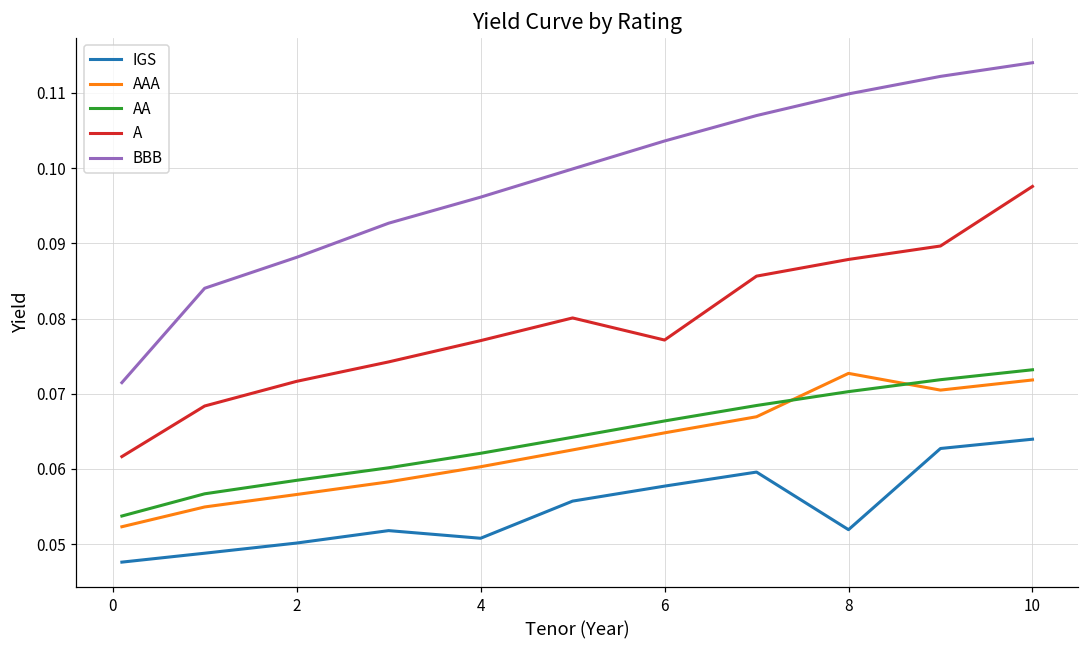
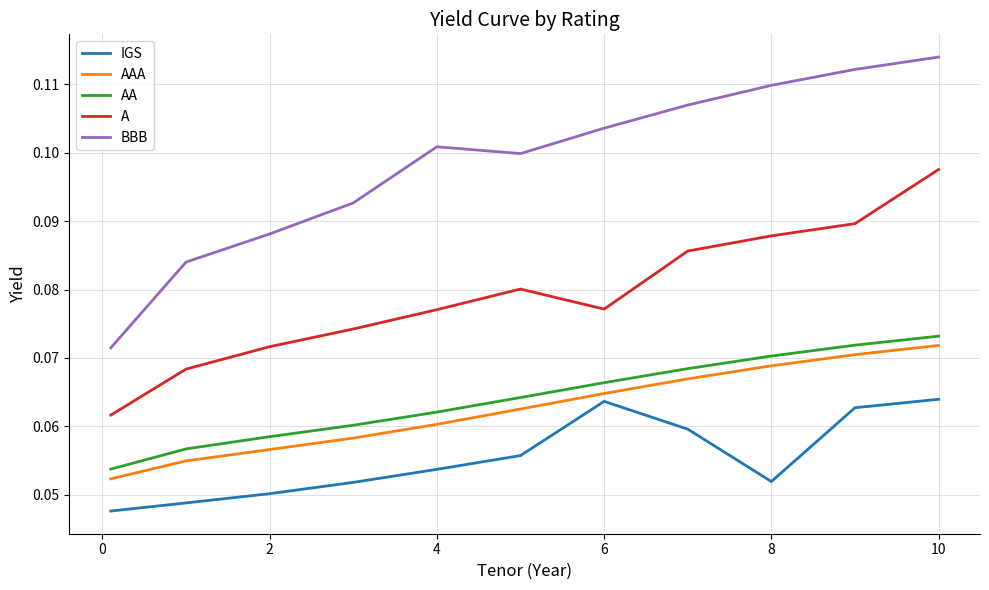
IGS, 4: 0.051 -> 0.054
BBB, 4: 0.096 -> 0.101
IGS, 6: 0.058 -> 0.064
AAA, 8: 0.073 -> 0.069
